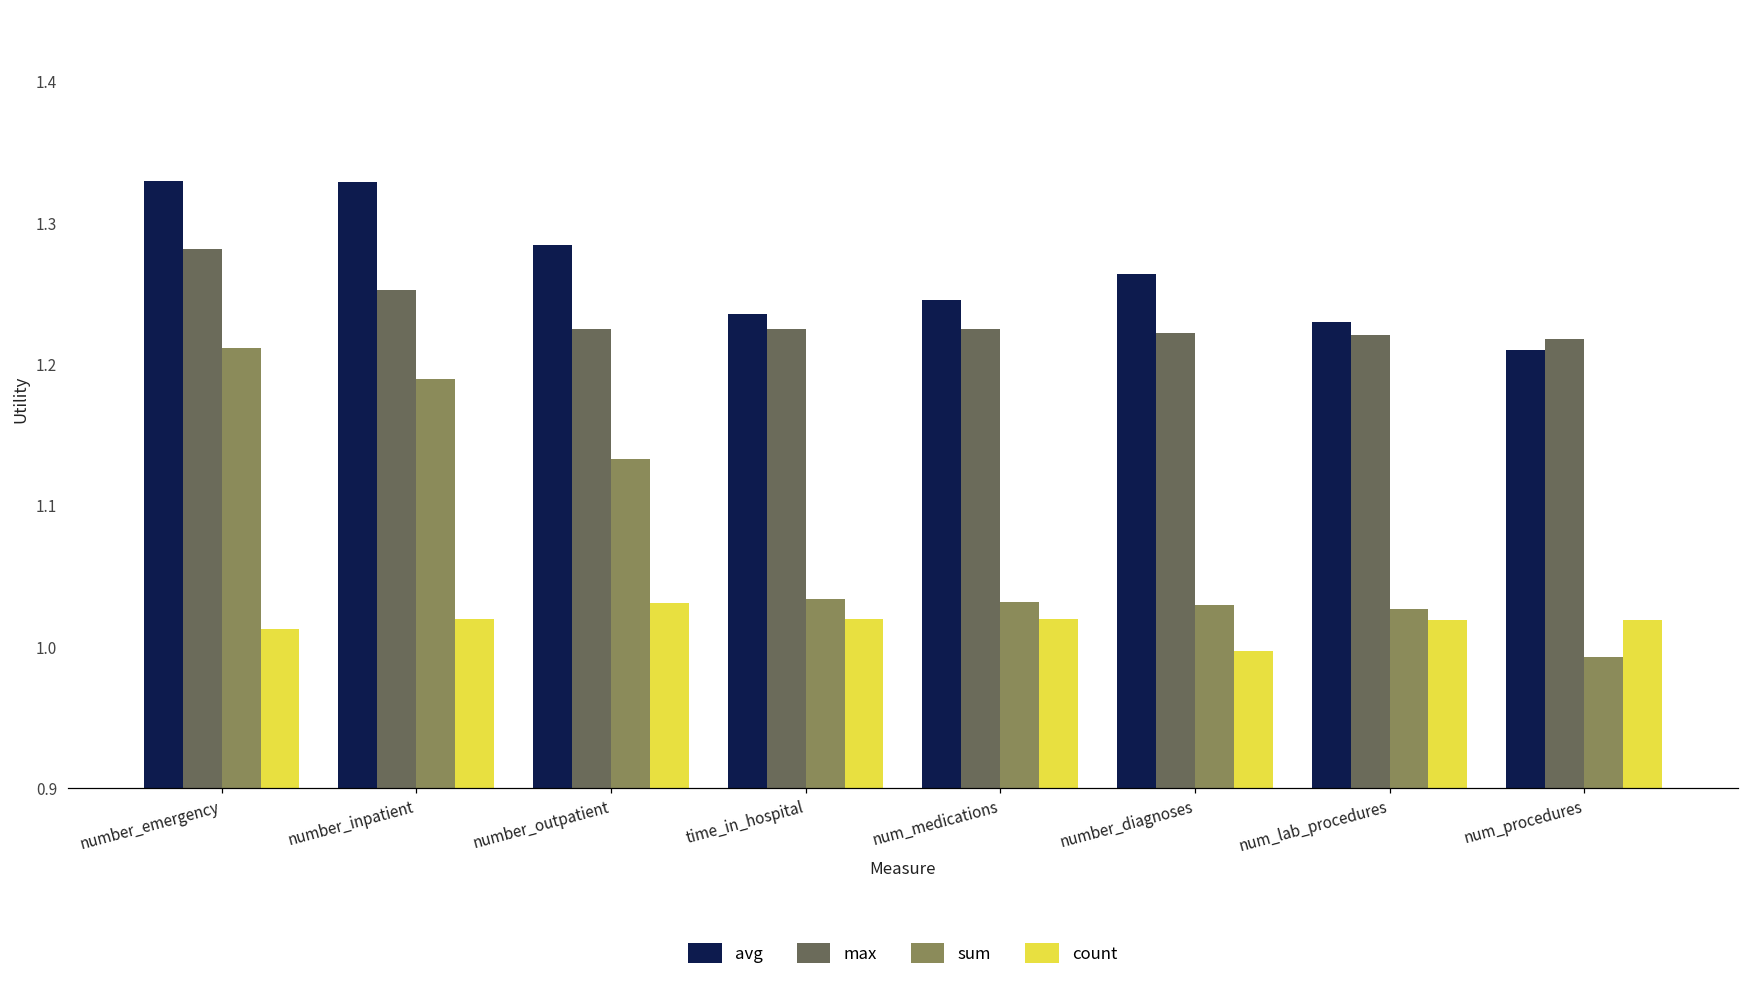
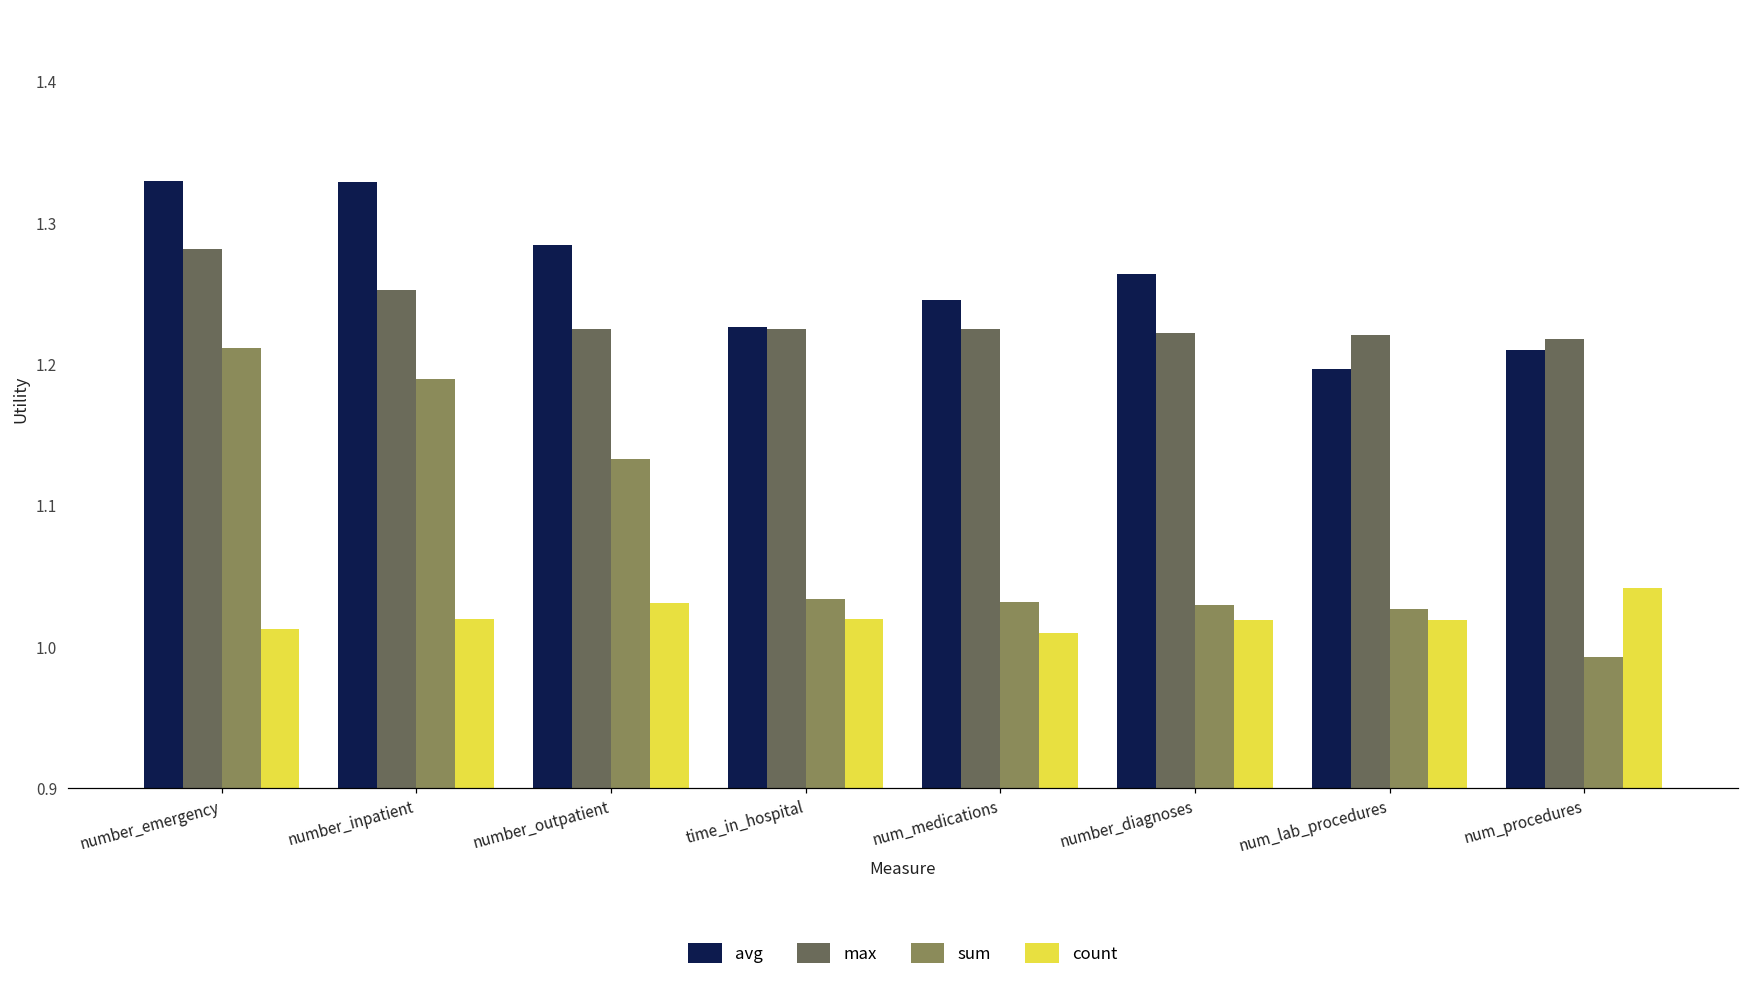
avg, time_in_hospital: 1.235 -> 1.226
count, num_medications: 1.019 -> 1.010
count, number_diagnoses: 0.997 -> 1.019
avg, num_lab_procedures: 1.229 -> 1.196
count, num_procedures: 1.018 -> 1.041
